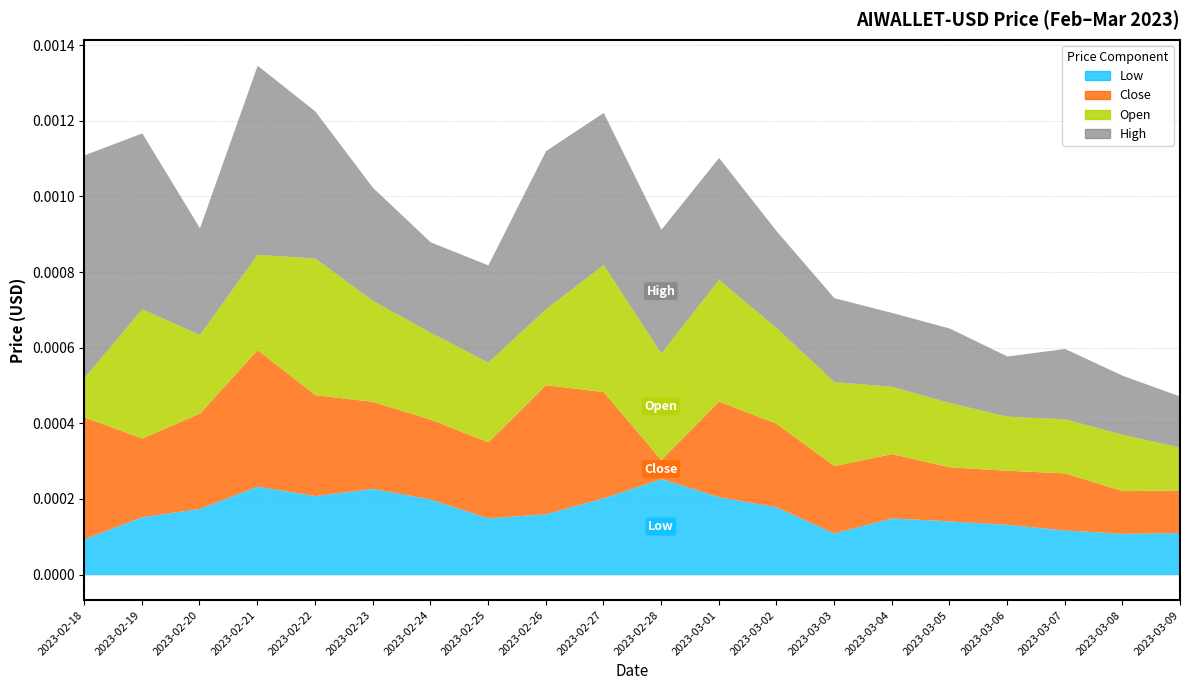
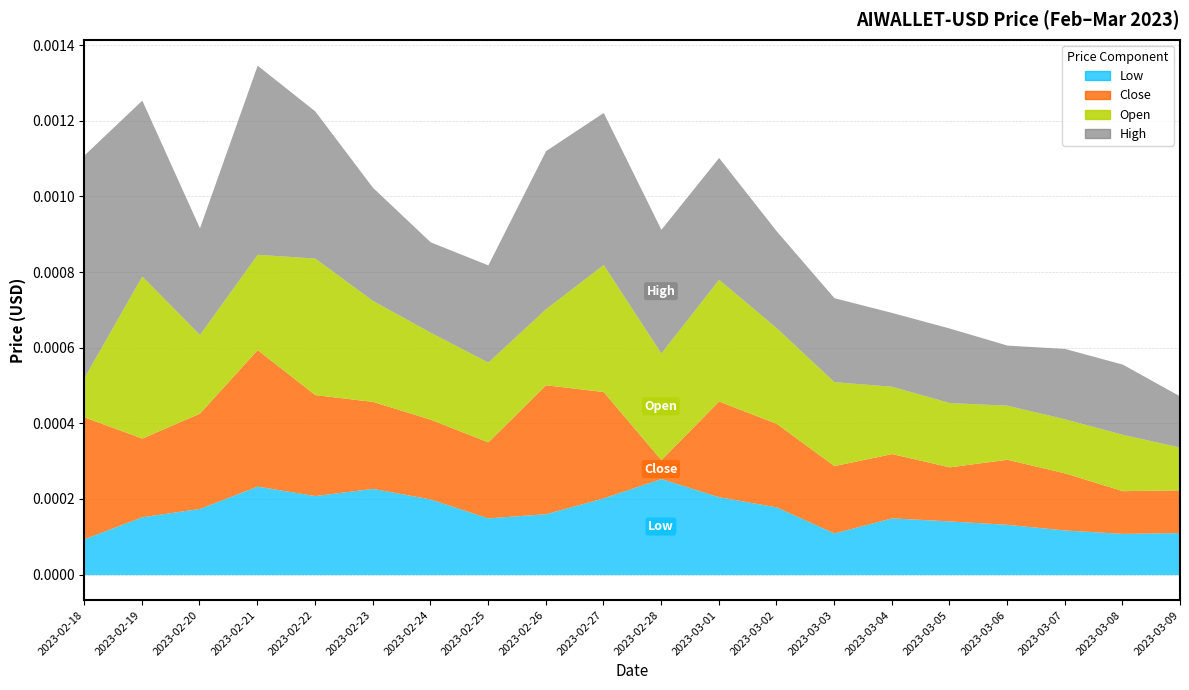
Open, 2023-02-19: 0.00034 -> 0.00043
Close, 2023-03-06: 0.00014 -> 0.00017
High, 2023-03-08: 0.00016 -> 0.00019
